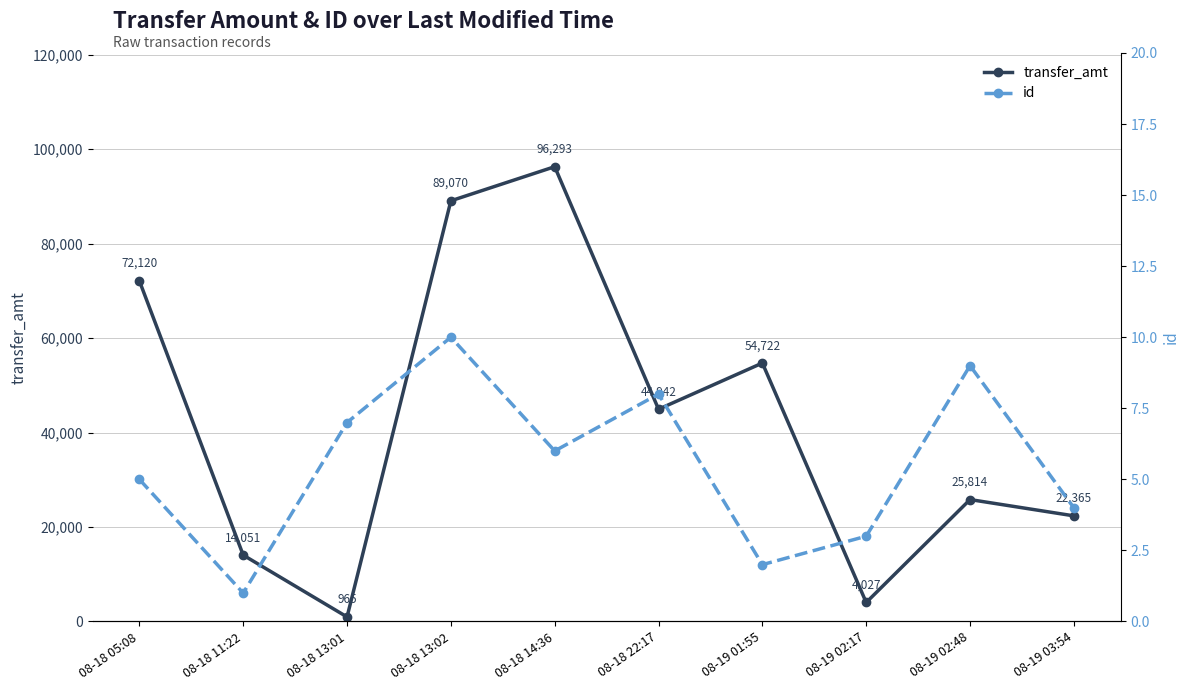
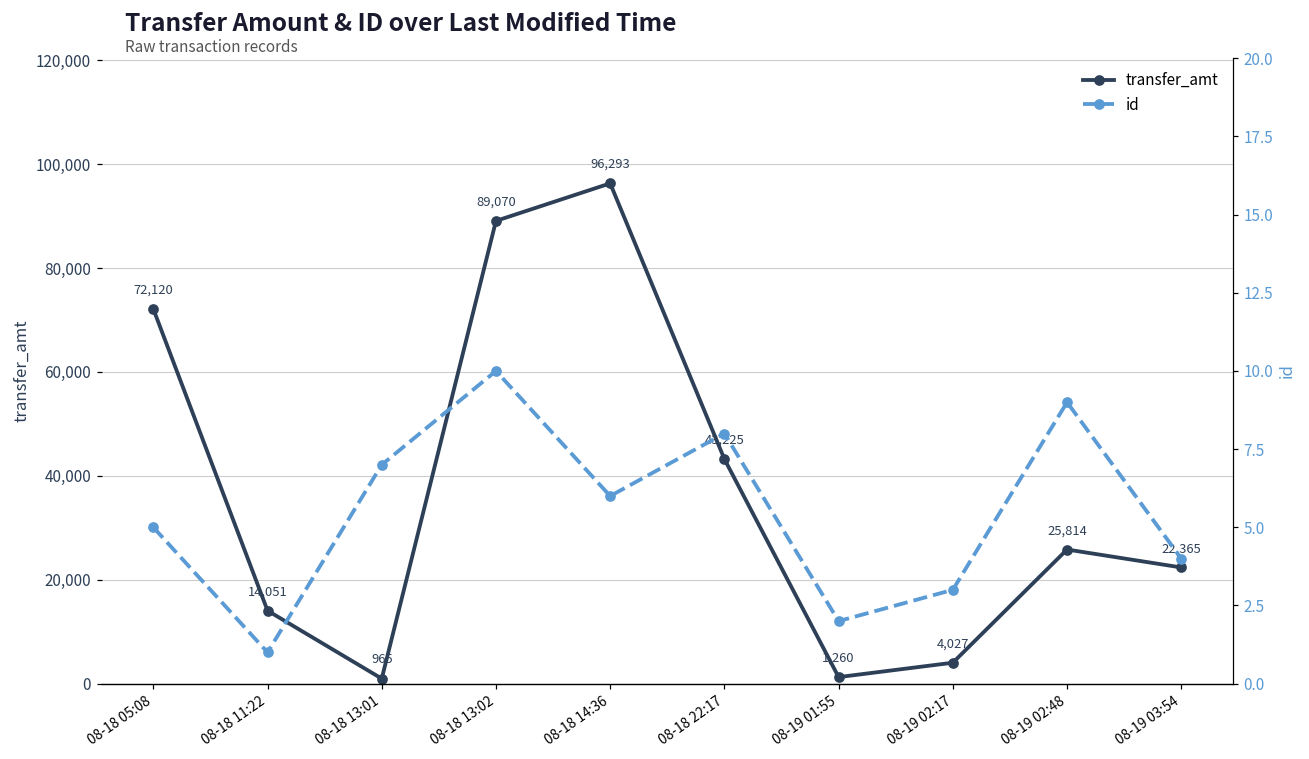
transfer_amt, 08-18 22:17: 44,942 -> 43,225
transfer_amt, 08-19 01:55: 54,722 -> 1,260
